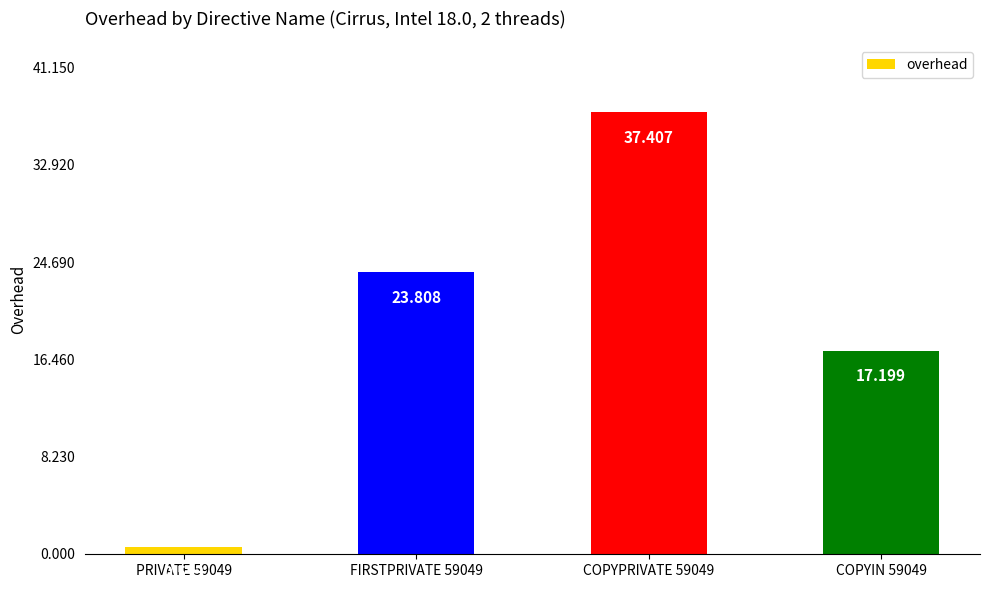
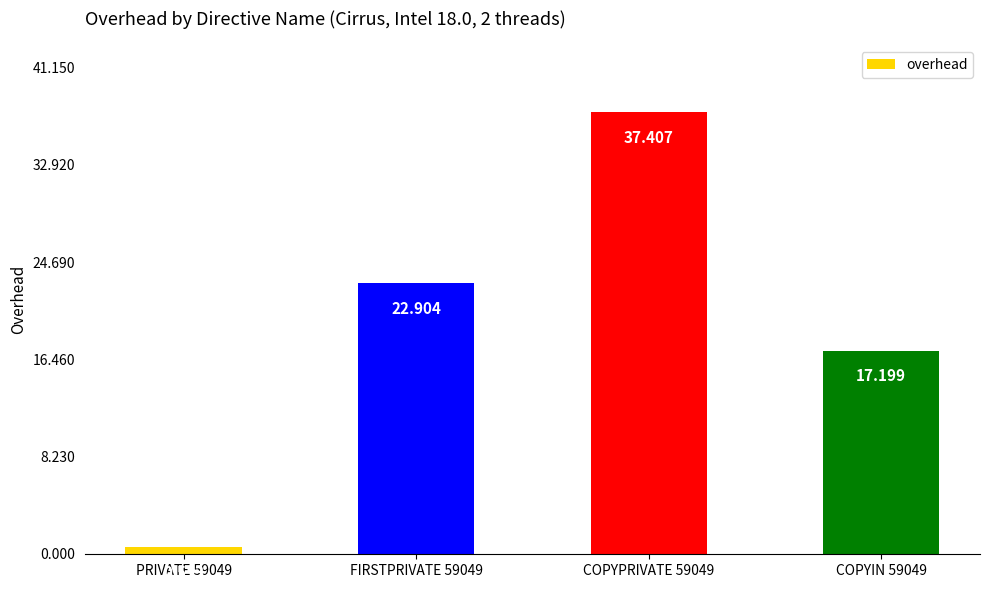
FIRSTPRIVATE 59049: 23.808 -> 22.904
